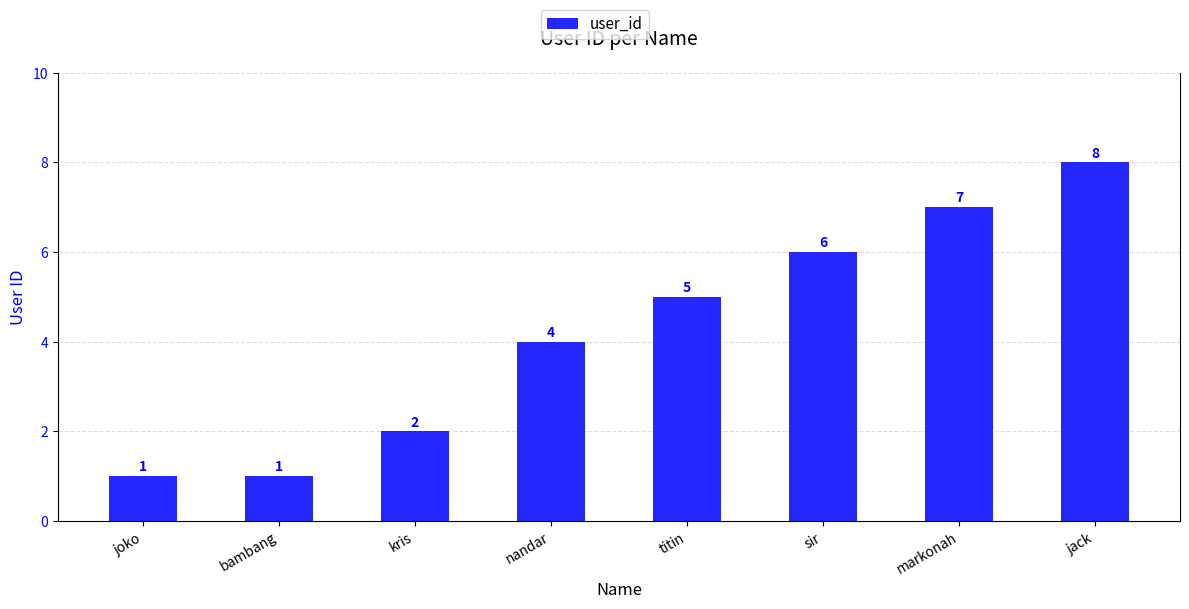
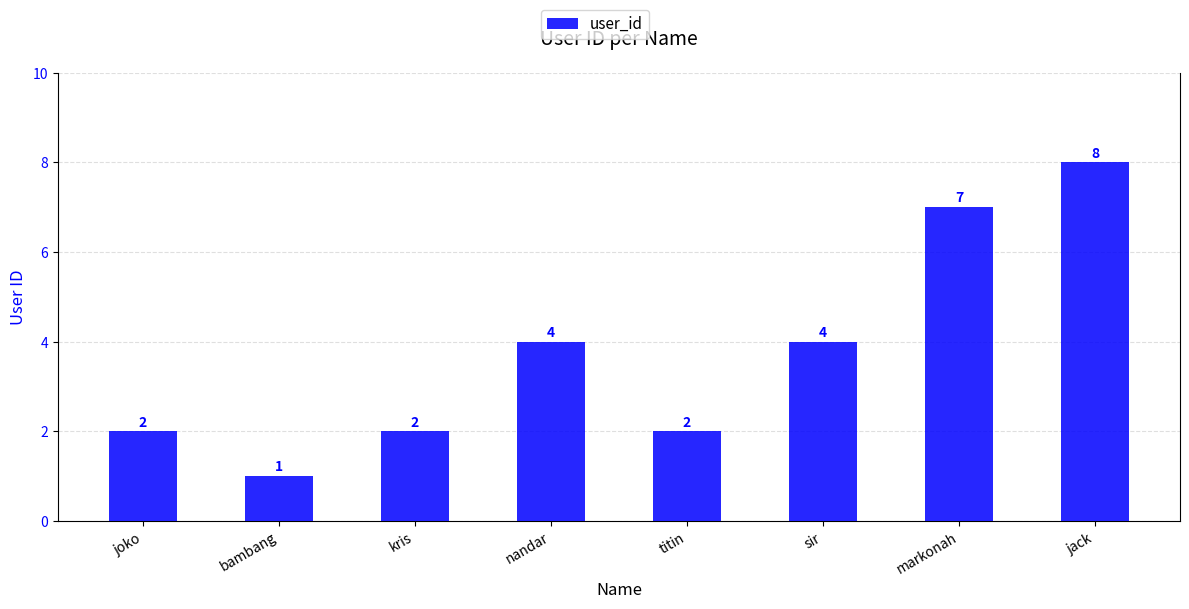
joko: 1 -> 2
titin: 5 -> 2
sir: 6 -> 4
